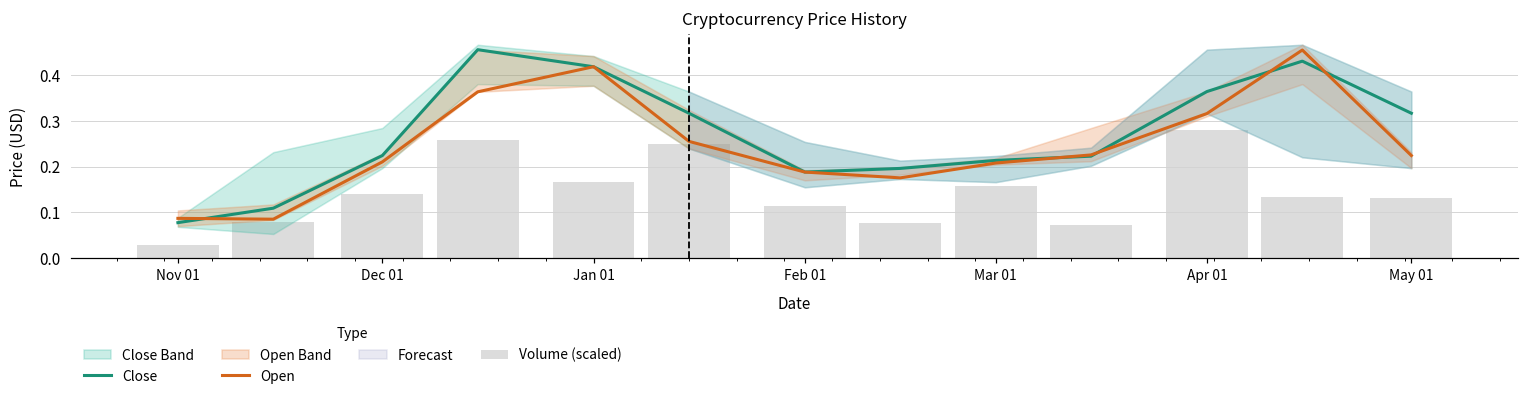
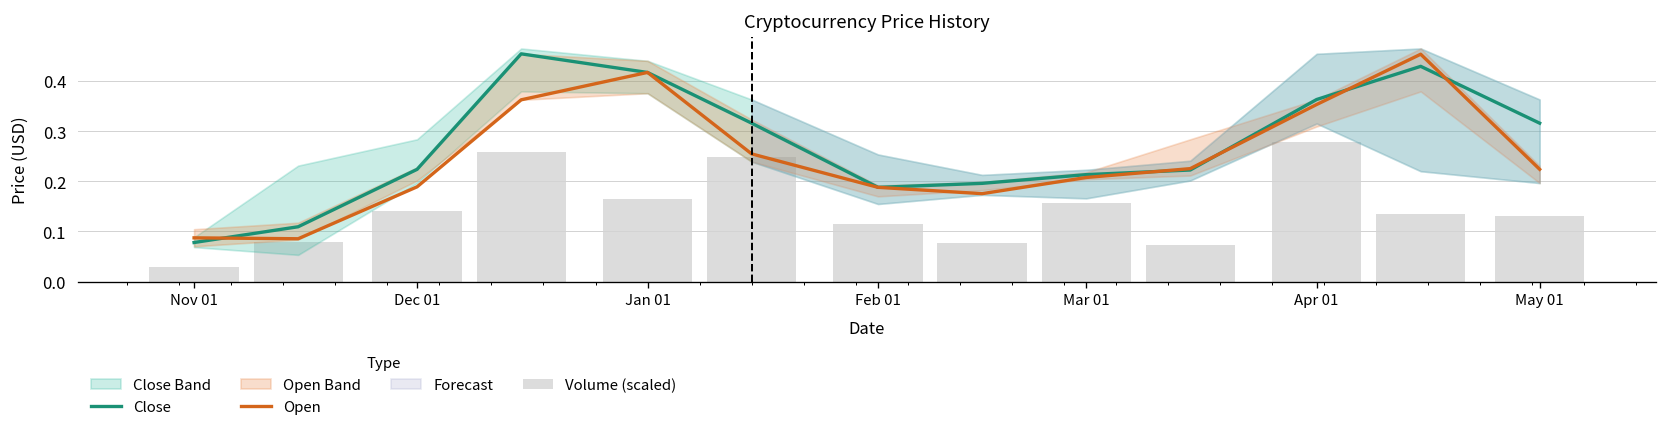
Open, Dec 01: 0.21 -> 0.19
Open, Apr 01: 0.32 -> 0.35
